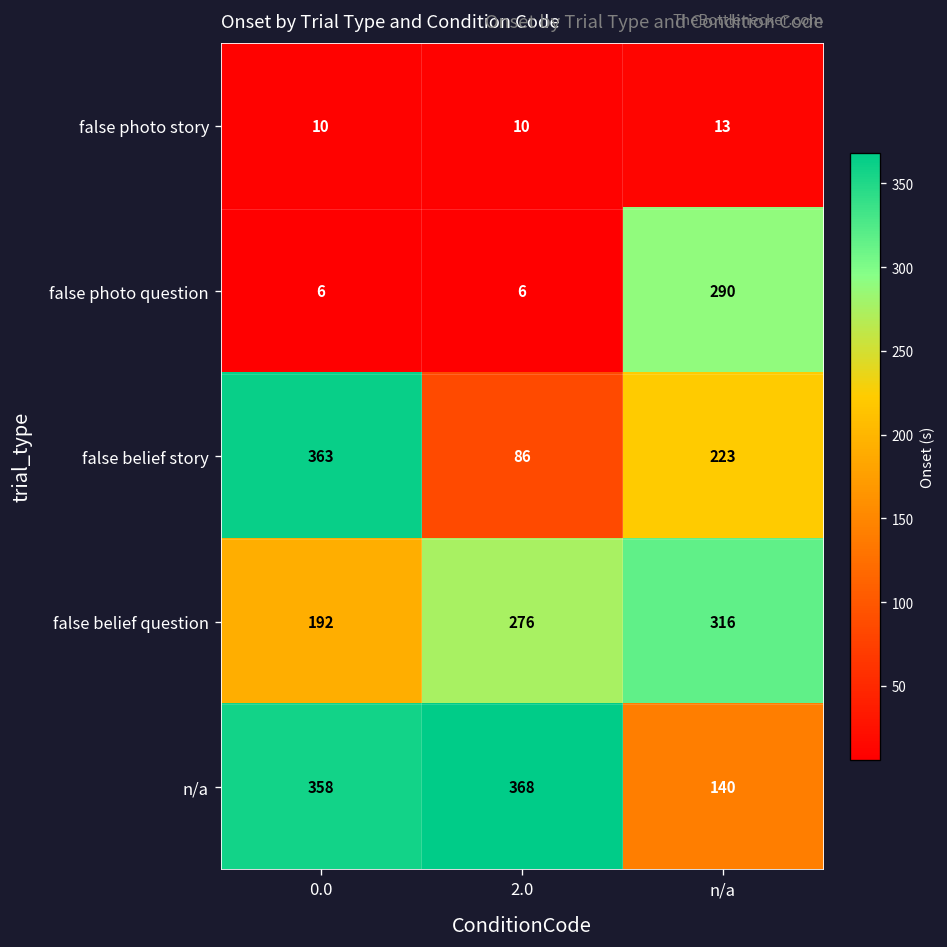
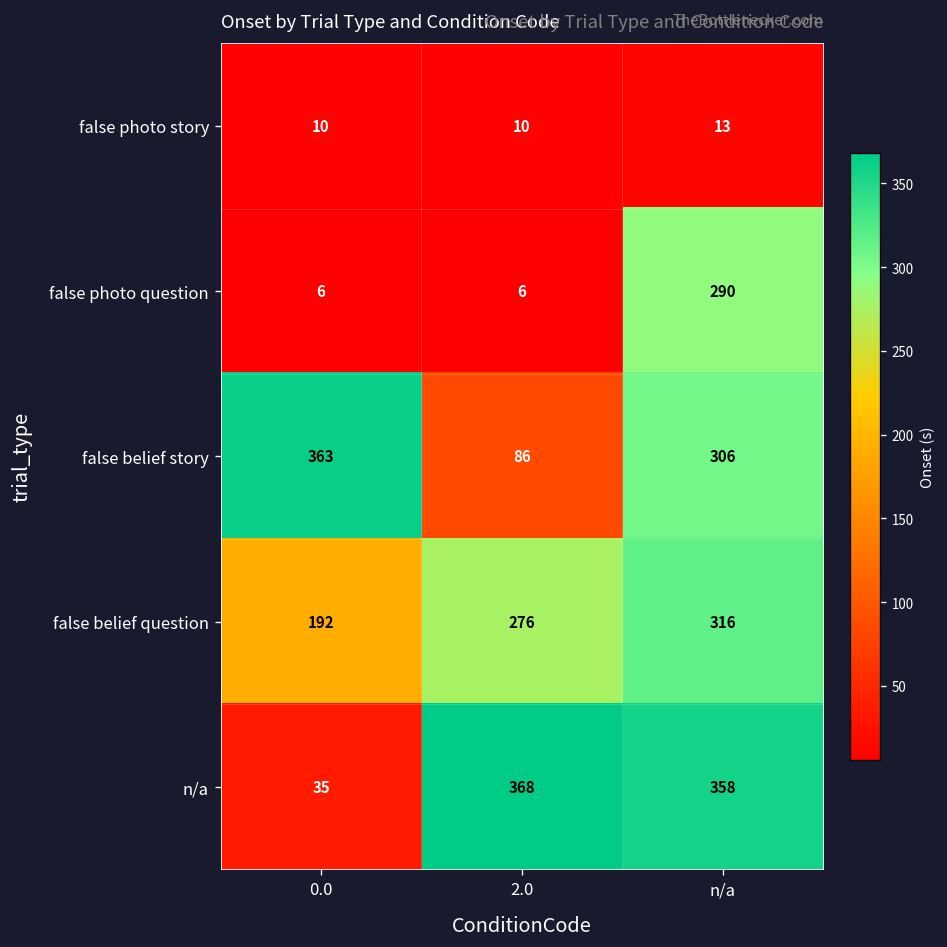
false belief story, n/a: 223 -> 306
n/a, 0.0: 358 -> 35
n/a, n/a: 140 -> 358
